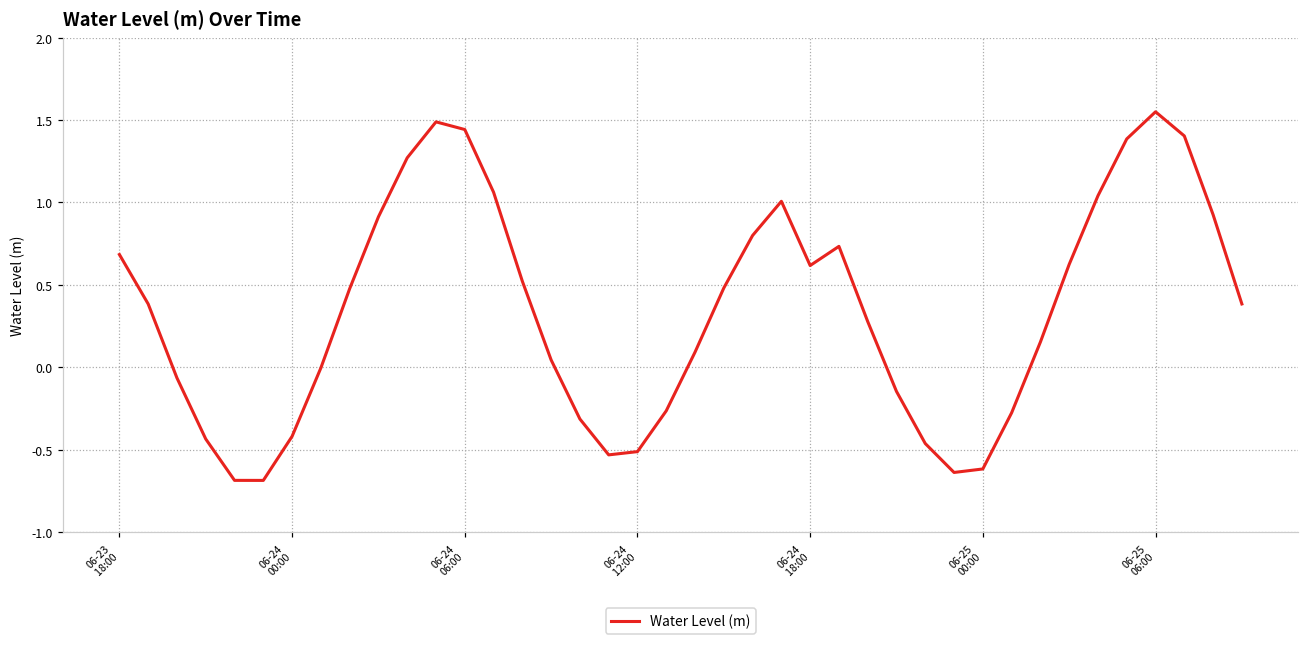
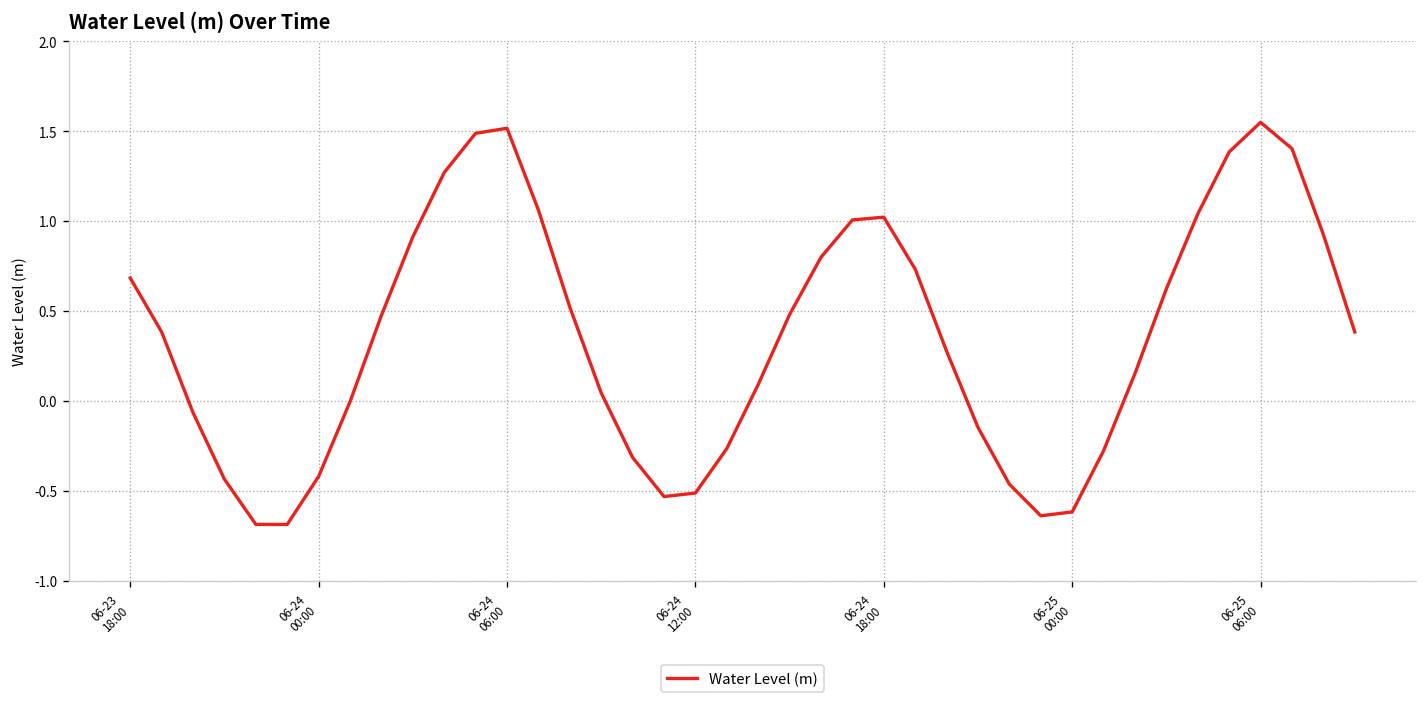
06-24 06:00: 1.44 -> 1.52
06-24 18:00: 0.62 -> 1.02
